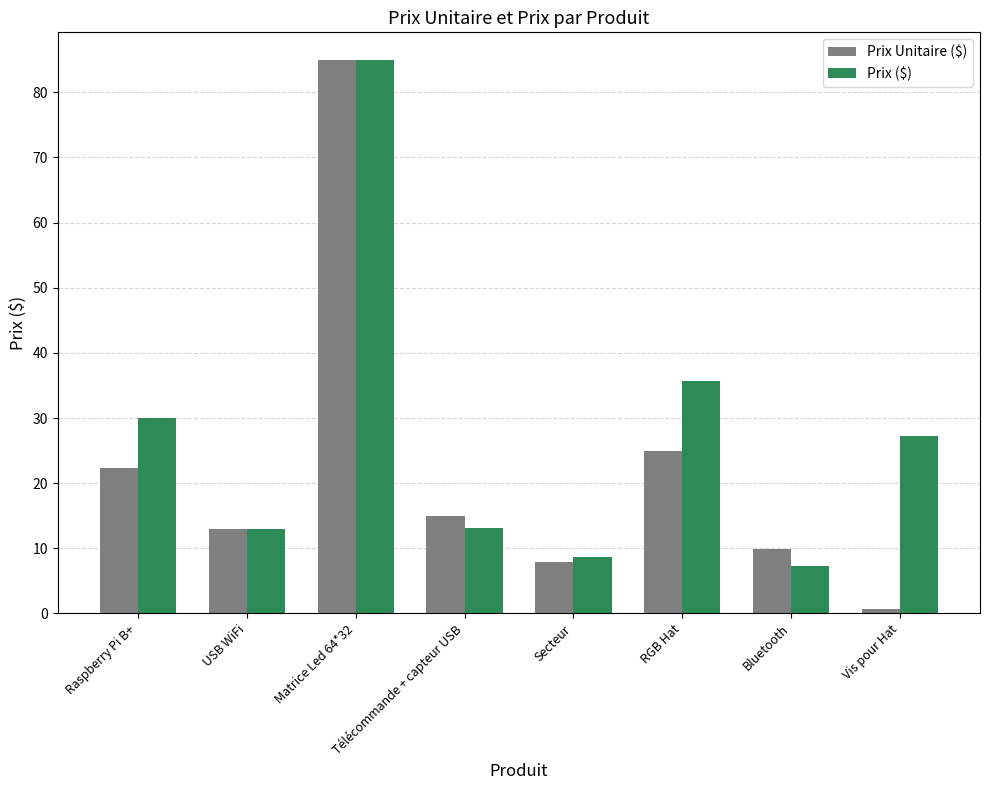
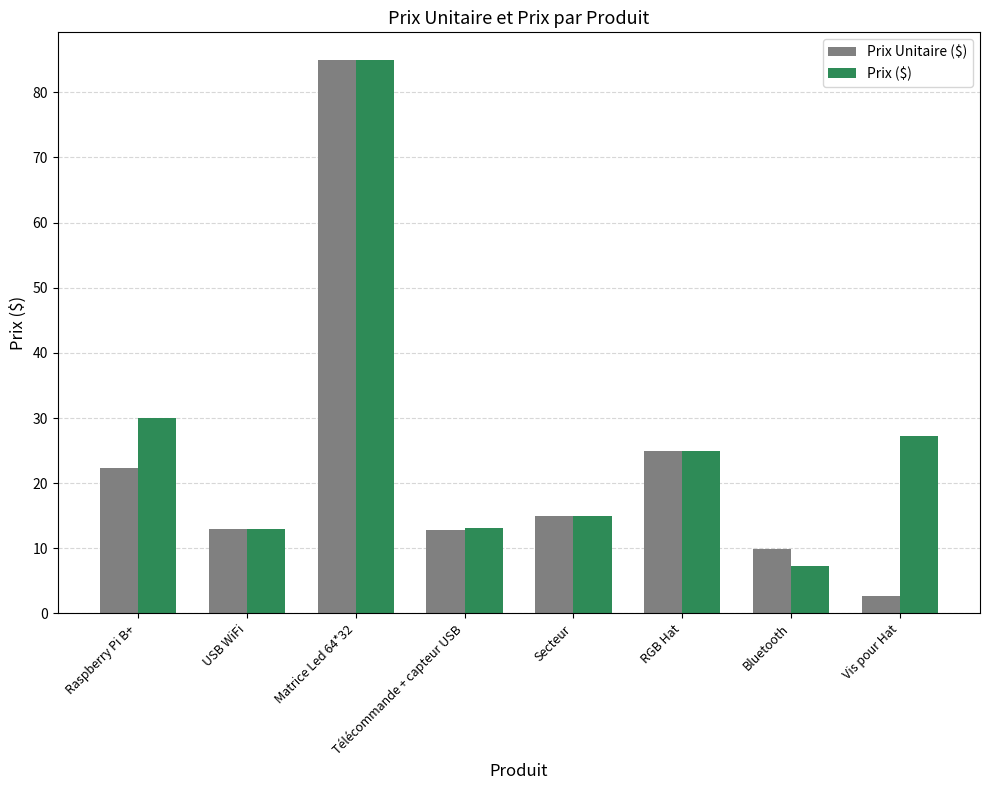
Prix Unitaire ($), Télécommande + capteur USB: 15 -> 13
Prix Unitaire ($), Secteur: 8 -> 15
Prix ($), Secteur: 9 -> 15
Prix ($), RGB Hat: 36 -> 25
Prix Unitaire ($), Vis pour Hat: 1 -> 3
